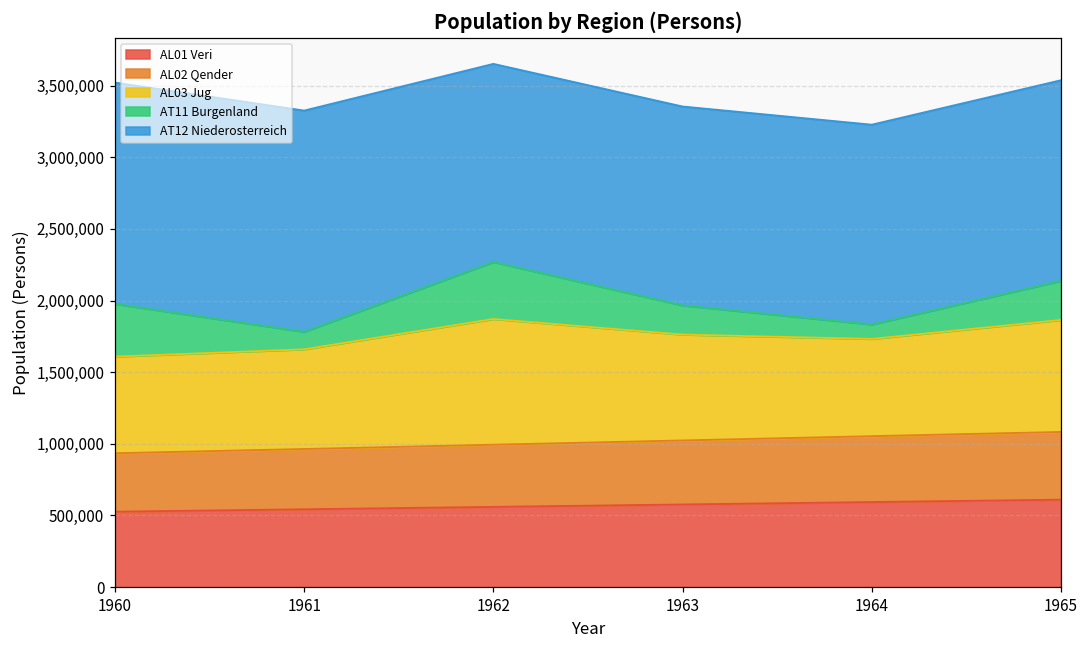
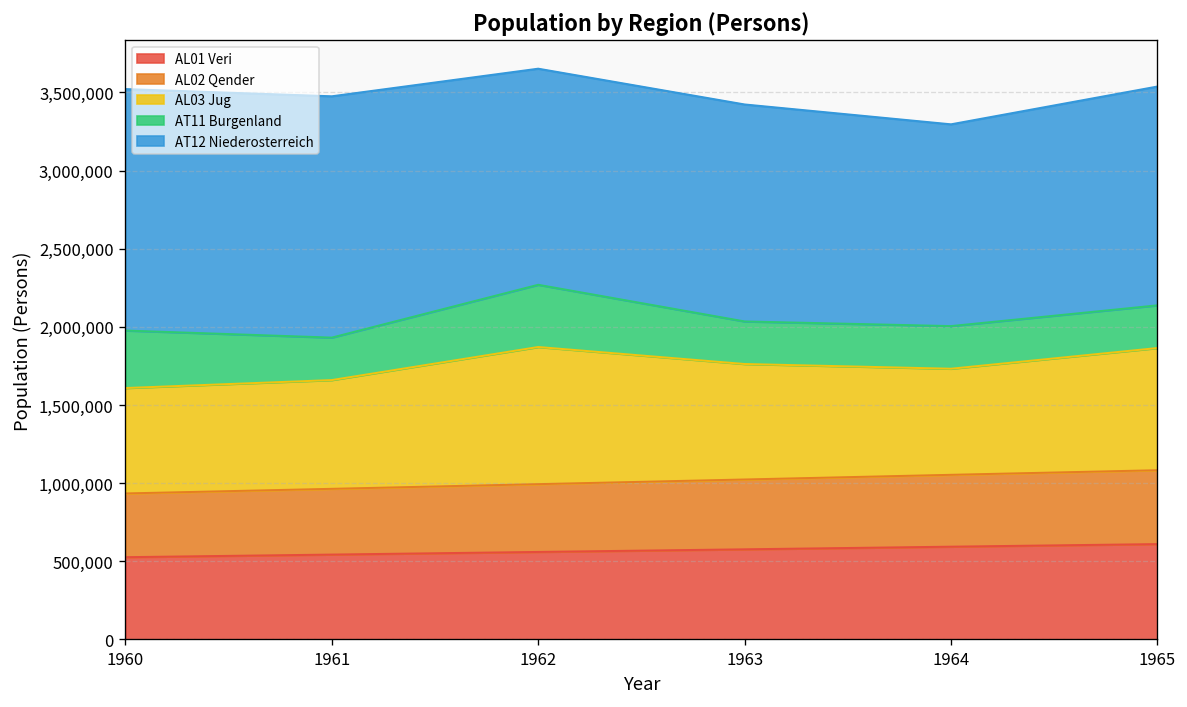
AT11 Burgenland, 1961: 120,000 -> 270,000
AT11 Burgenland, 1963: 200,000 -> 270,000
AT11 Burgenland, 1964: 100,000 -> 270,000
AT12 Niederosterreich, 1964: 1,390,000 -> 1,290,000
